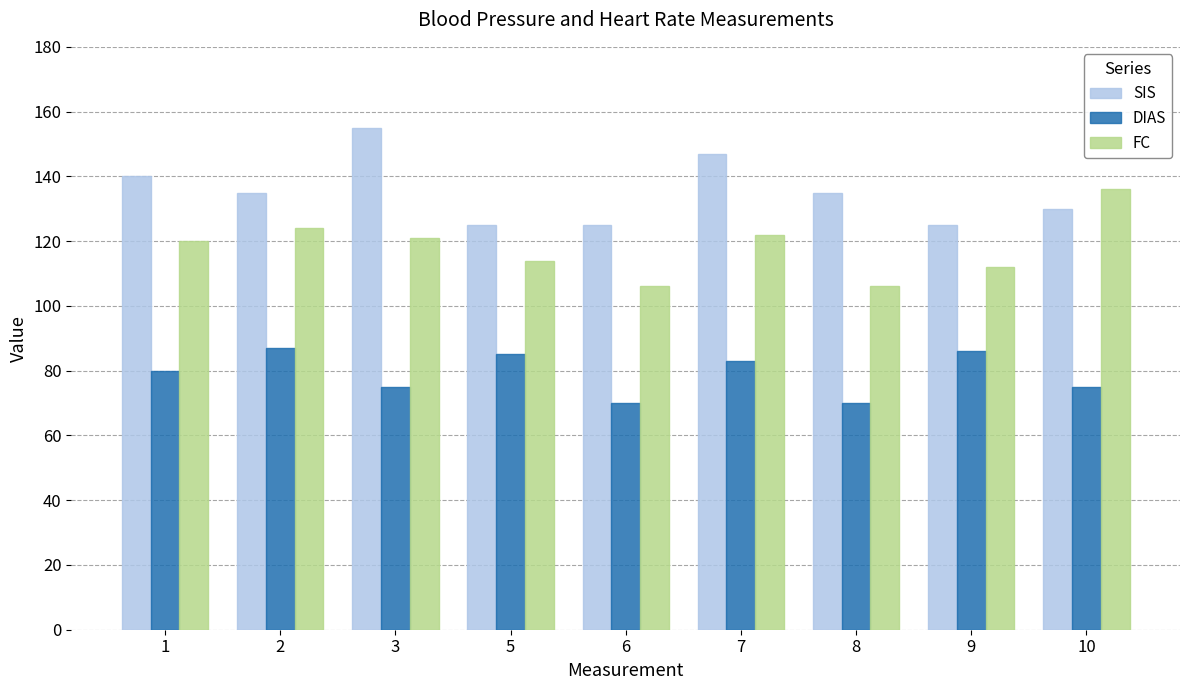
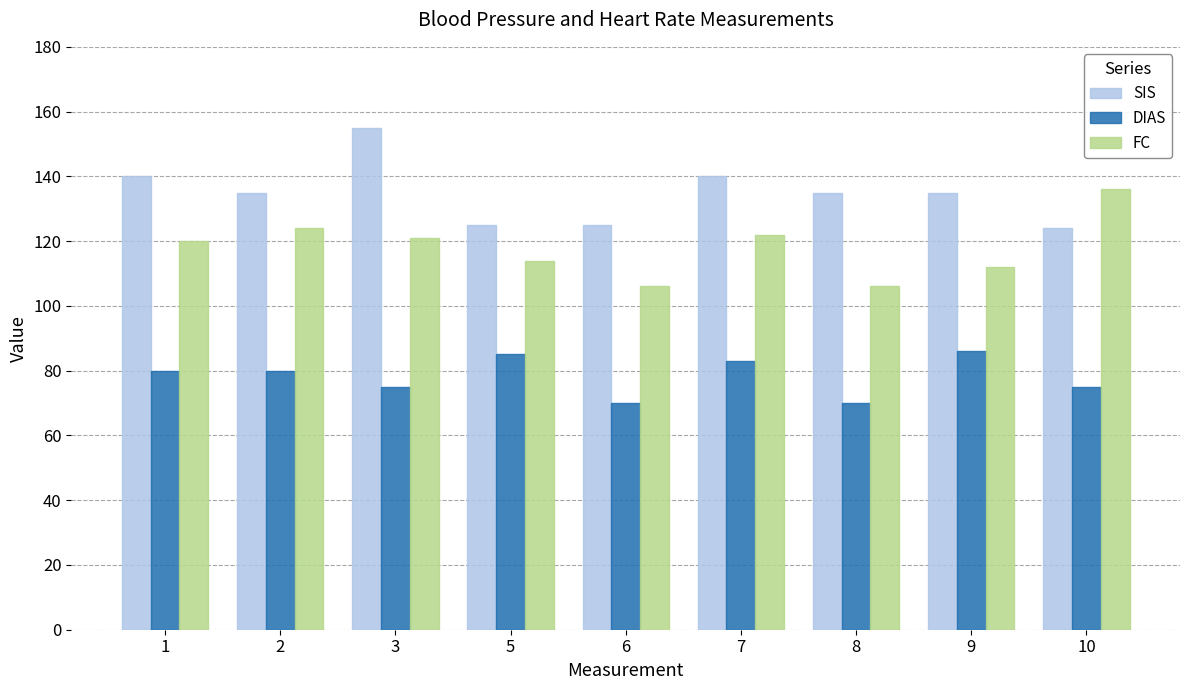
DIAS, 2: 87 -> 80
SIS, 7: 147 -> 140
SIS, 9: 125 -> 135
SIS, 10: 130 -> 124
